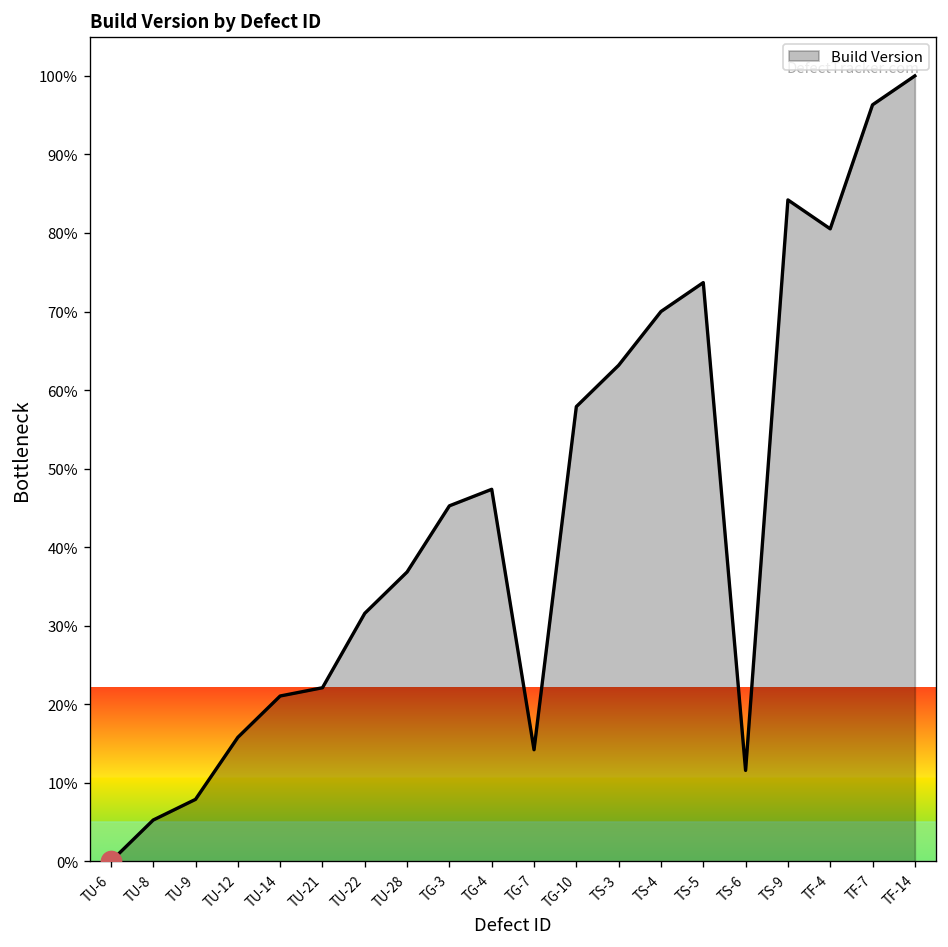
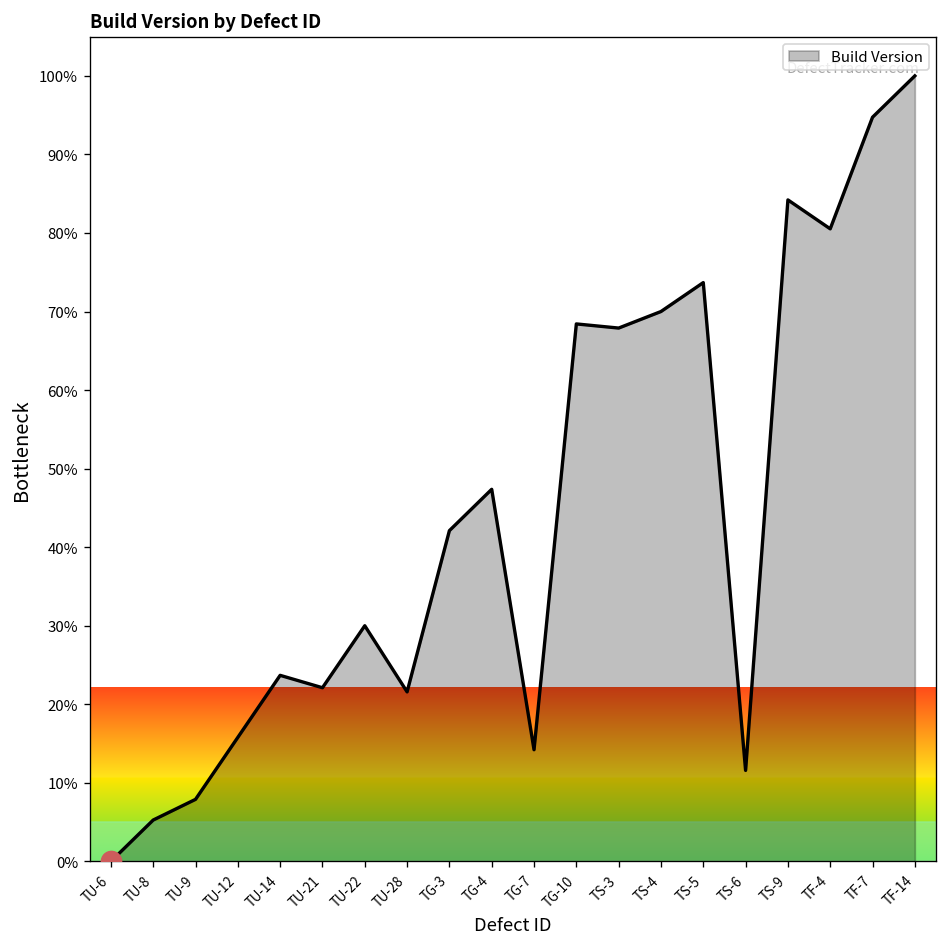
Build Version, TU-14: 21% -> 24%
Build Version, TU-22: 32% -> 30%
Build Version, TU-28: 37% -> 22%
Build Version, TG-3: 45% -> 42%
Build Version, TG-10: 58% -> 68%
Build Version, TS-3: 63% -> 68%
Build Version, TF-7: 96% -> 95%
